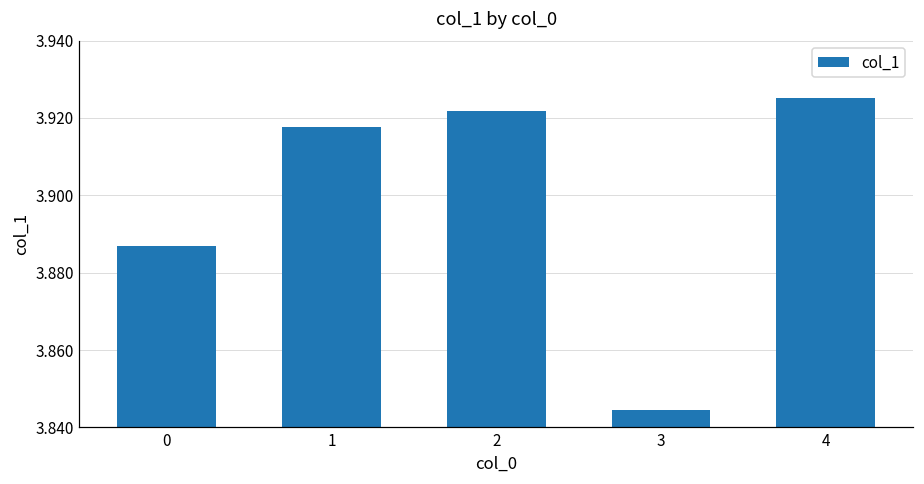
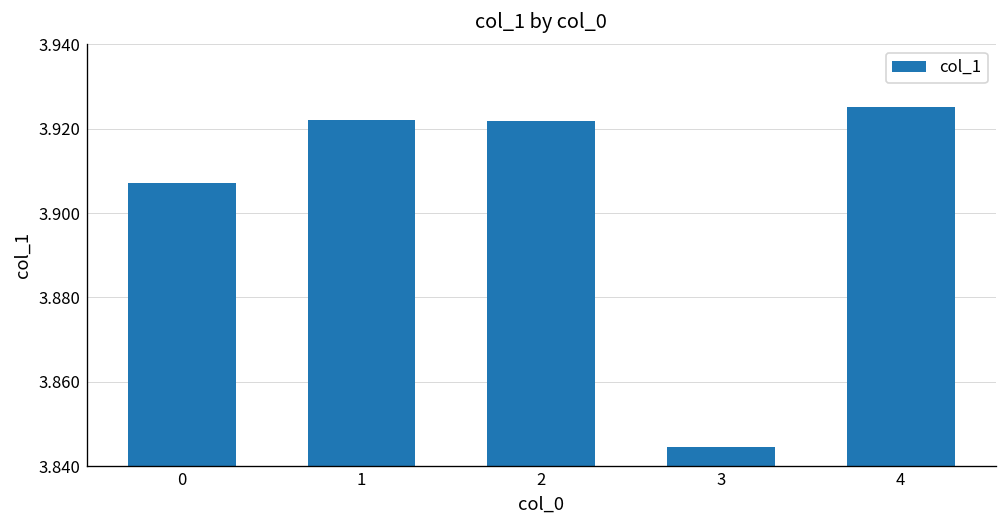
0: 3.887 -> 3.907
1: 3.918 -> 3.922
